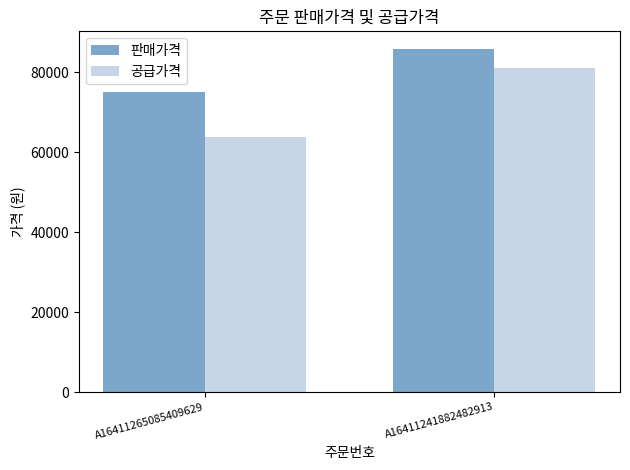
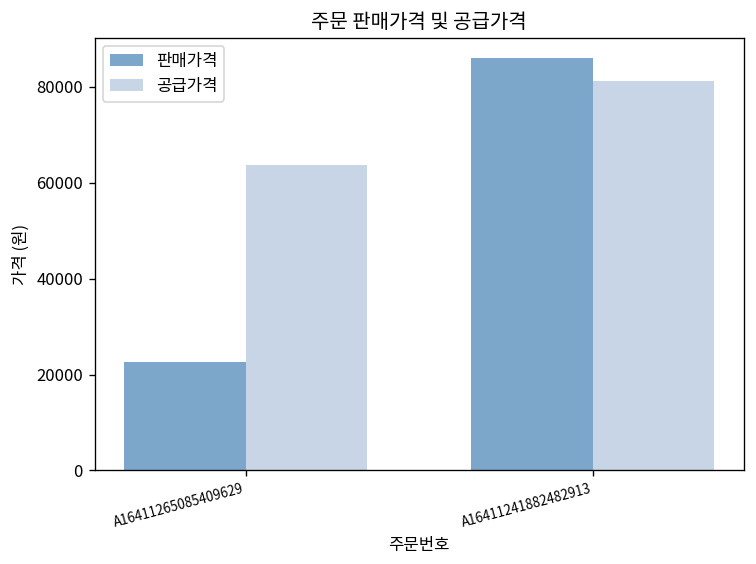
판매가격, A16411265085409629: 75000 -> 23000
